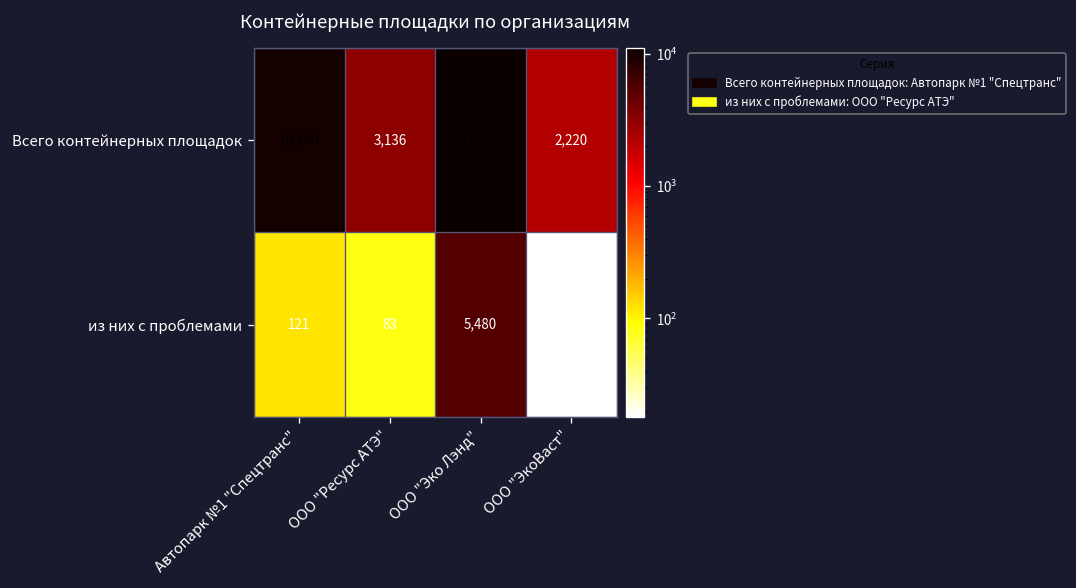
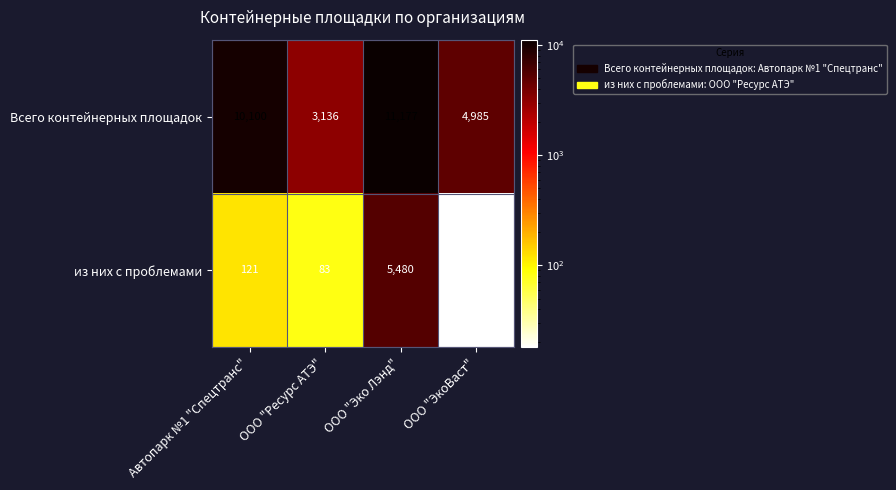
Всего контейнерных площадок, ООО "ЭкоВаст": 2,220 -> 4,985
